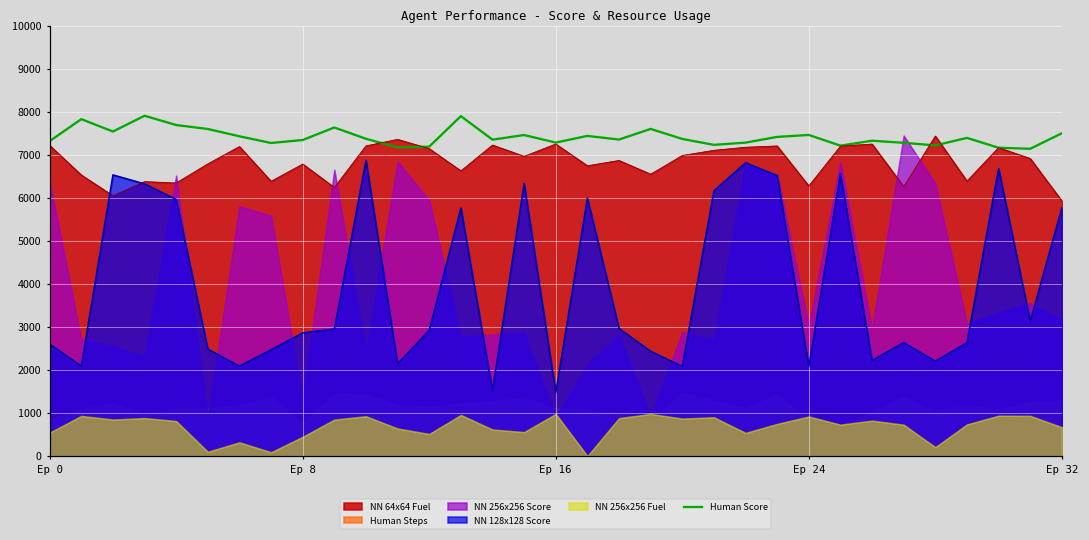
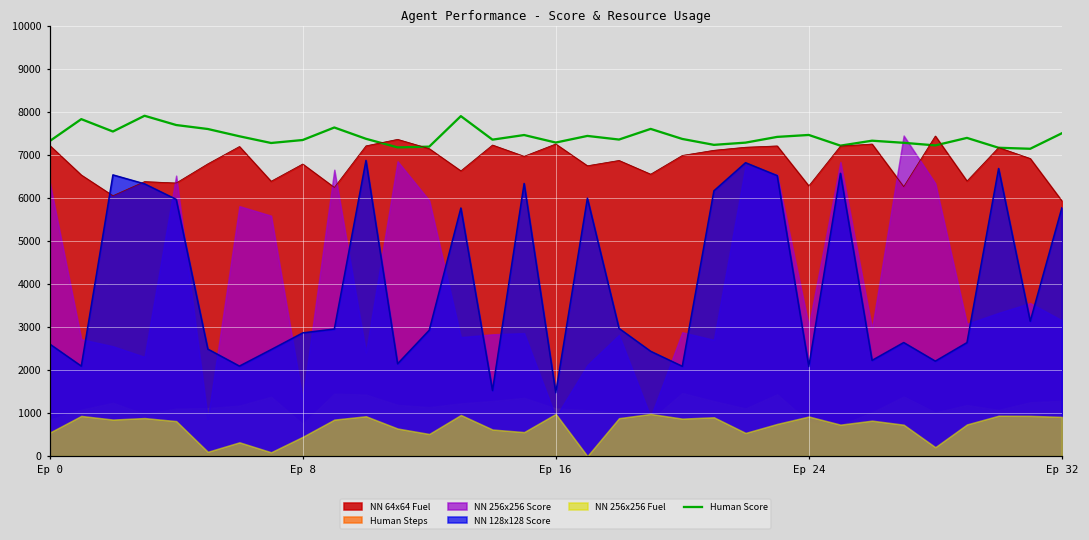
NN 256x256 Fuel, Ep 32: 700 -> 900
